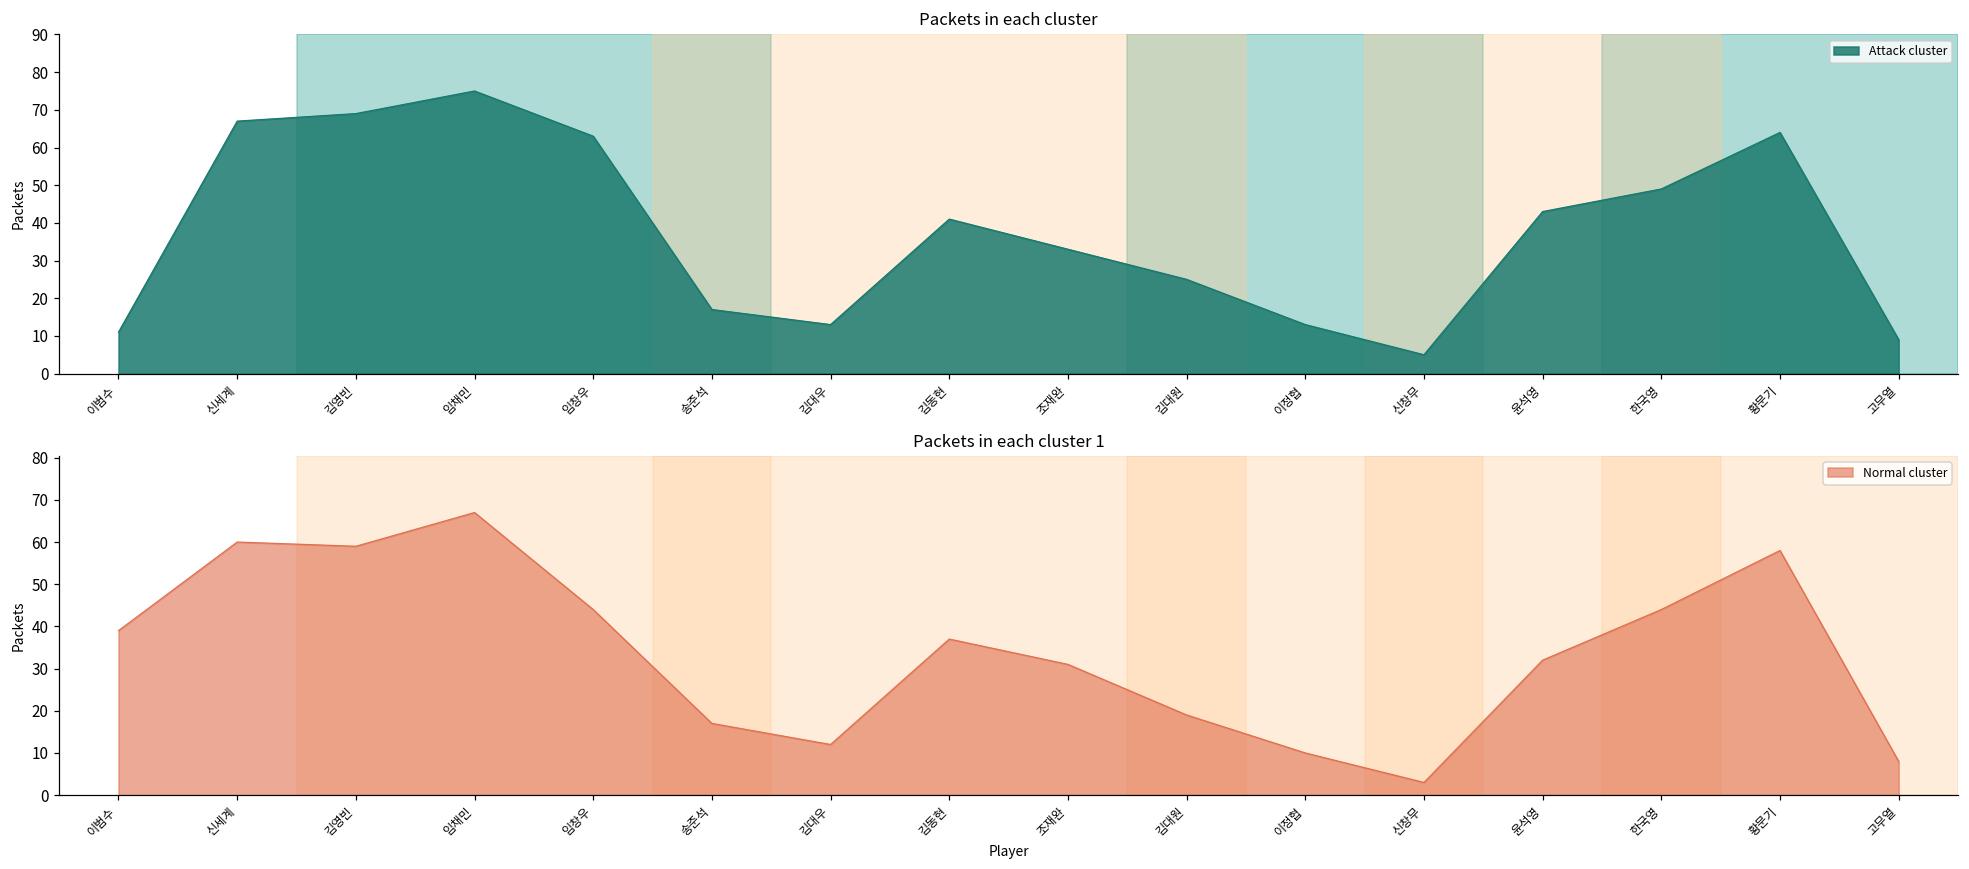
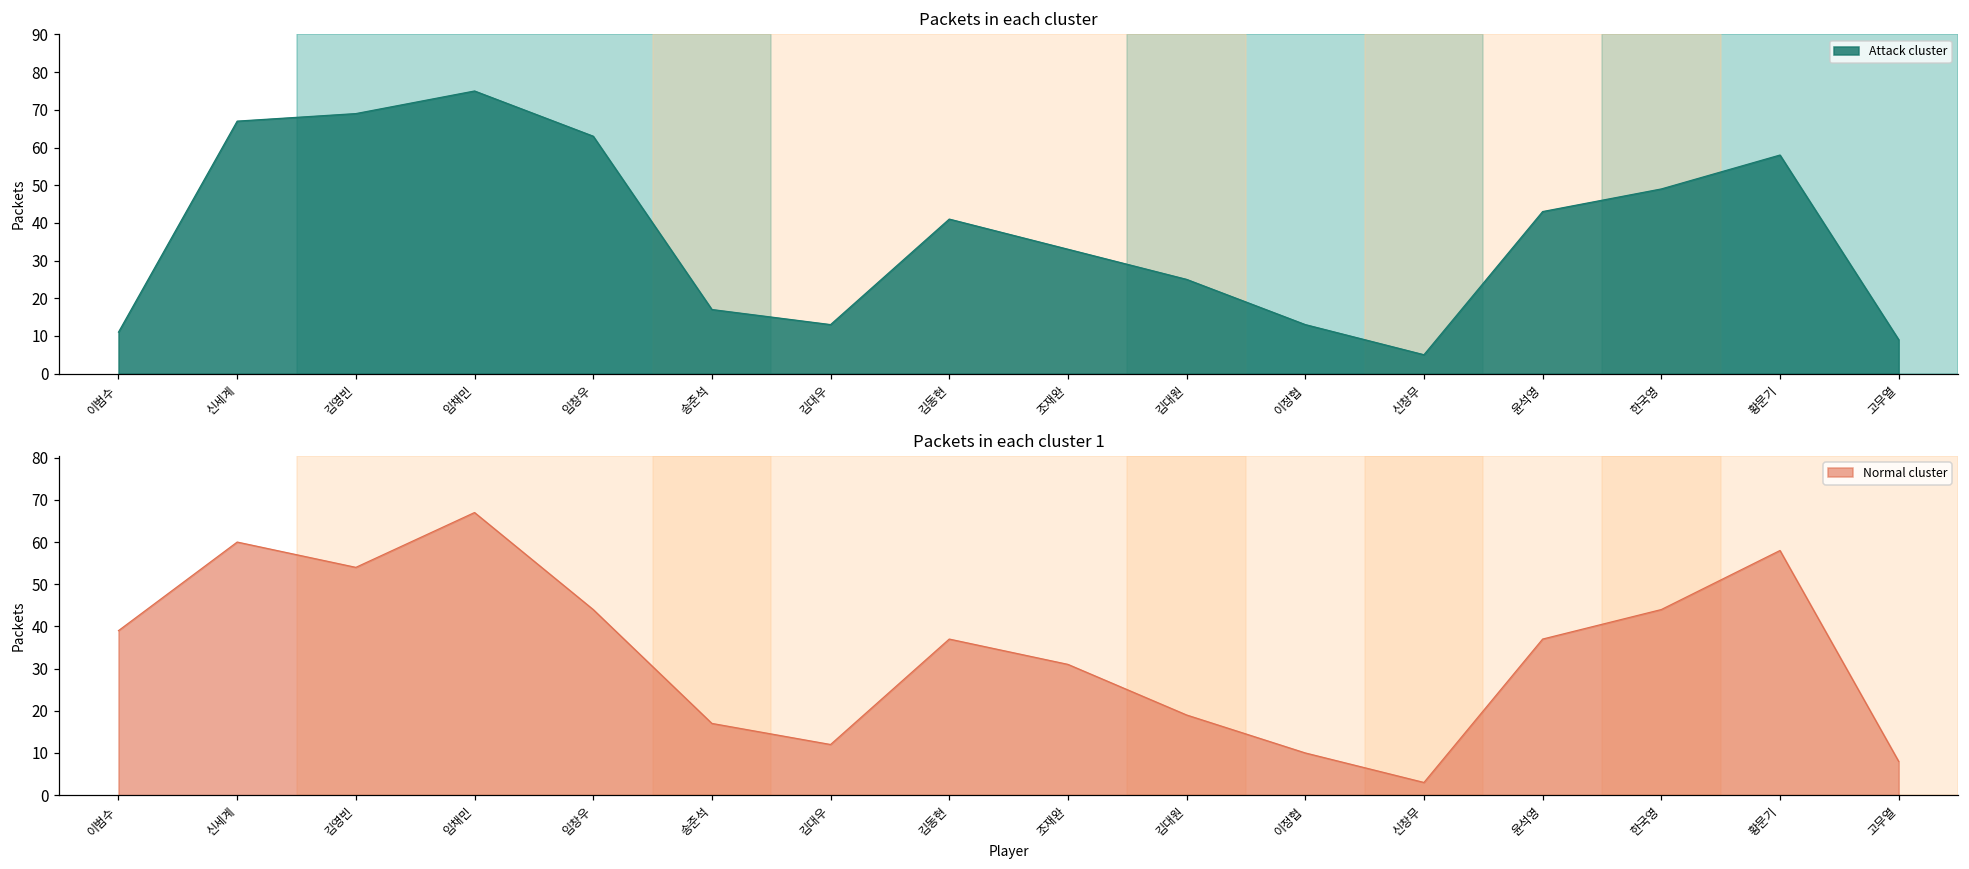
Packets in each cluster, 황문기: 64 -> 58
Packets in each cluster 1, 김영빈: 59 -> 54
Packets in each cluster 1, 윤석영: 32 -> 37
